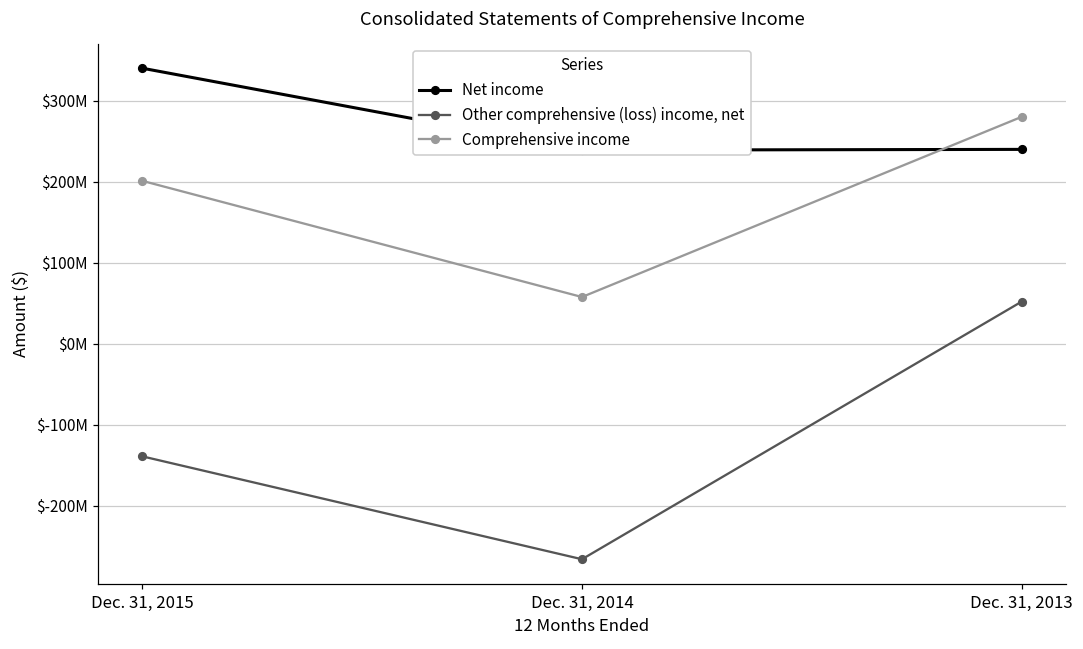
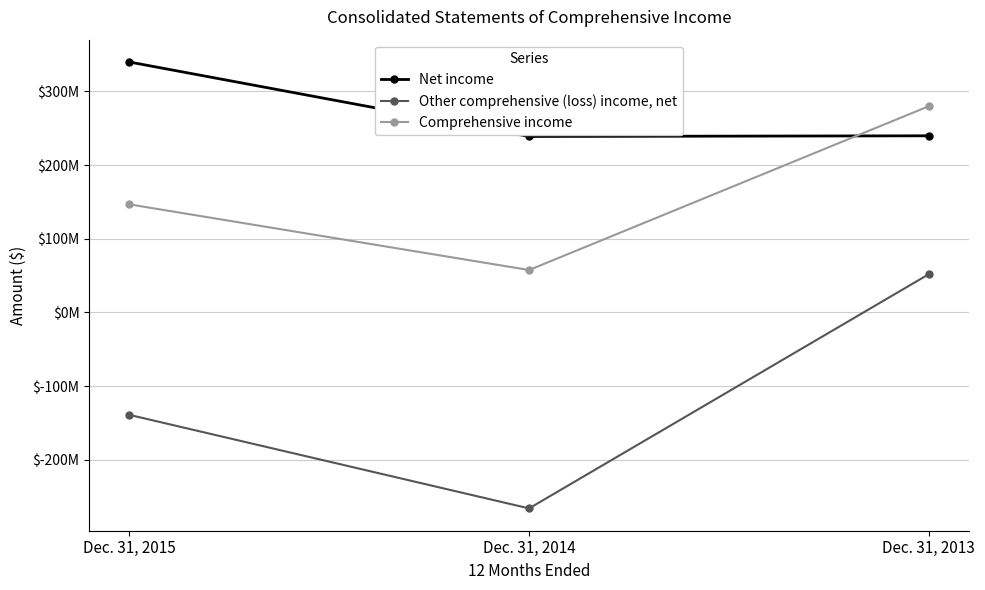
Comprehensive income, Dec. 31, 2015: $200000000 -> $150000000
